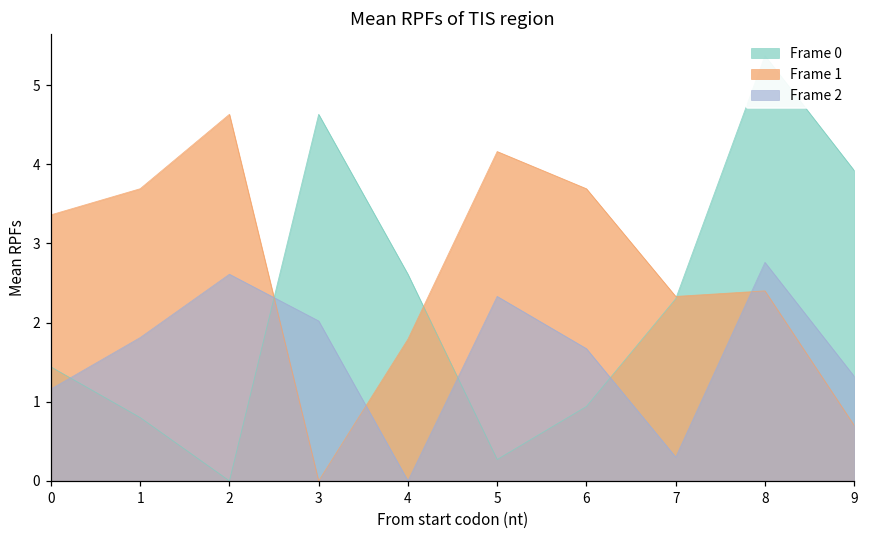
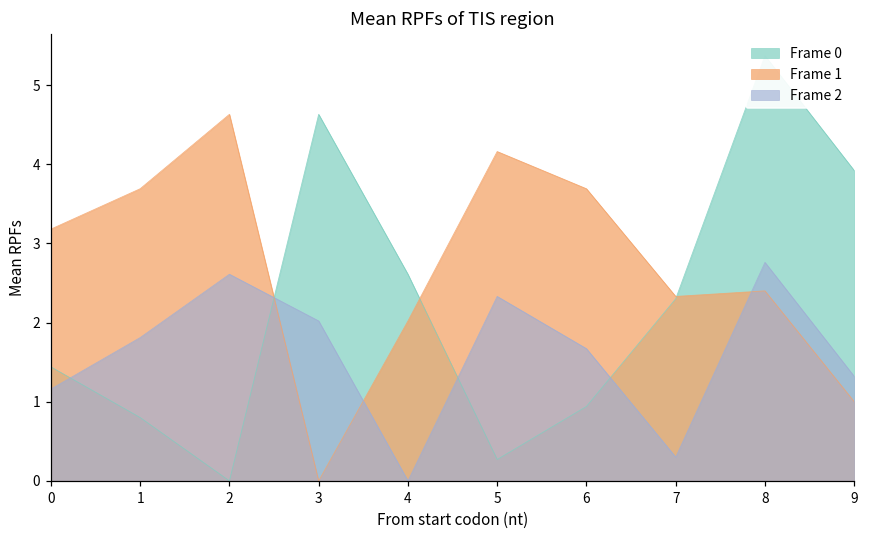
Frame 1, 0: 3.4 -> 3.2
Frame 1, 4: 1.8 -> 2.0
Frame 1, 9: 0.7 -> 1.0
